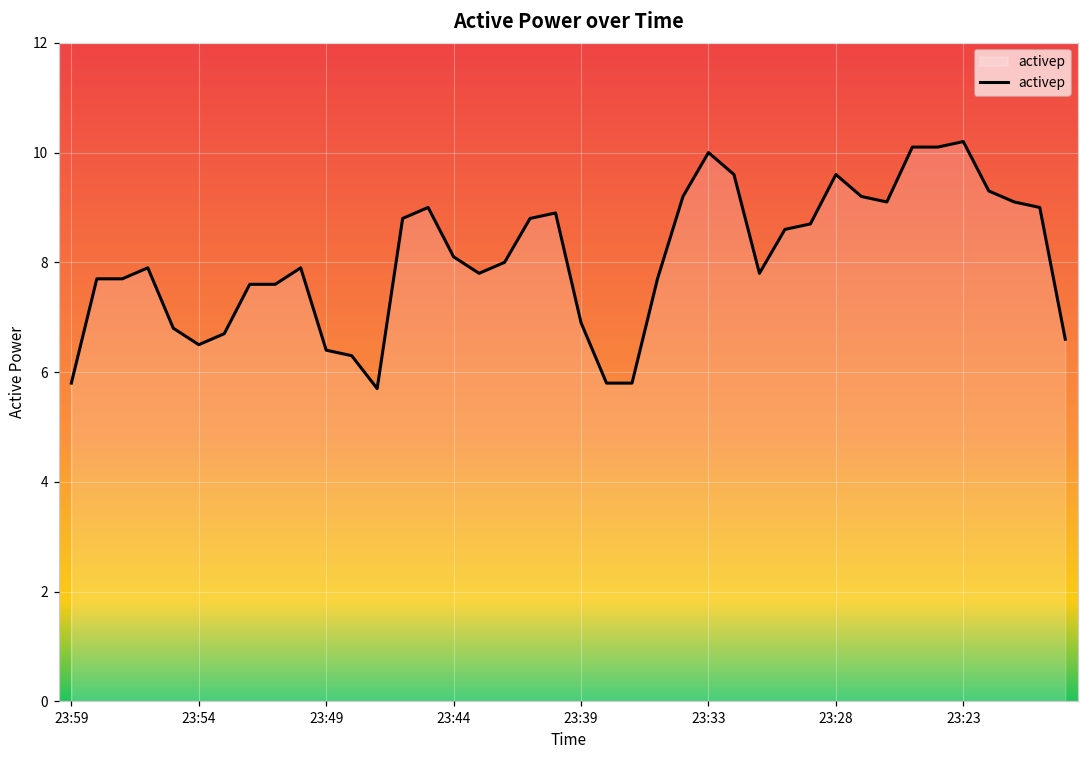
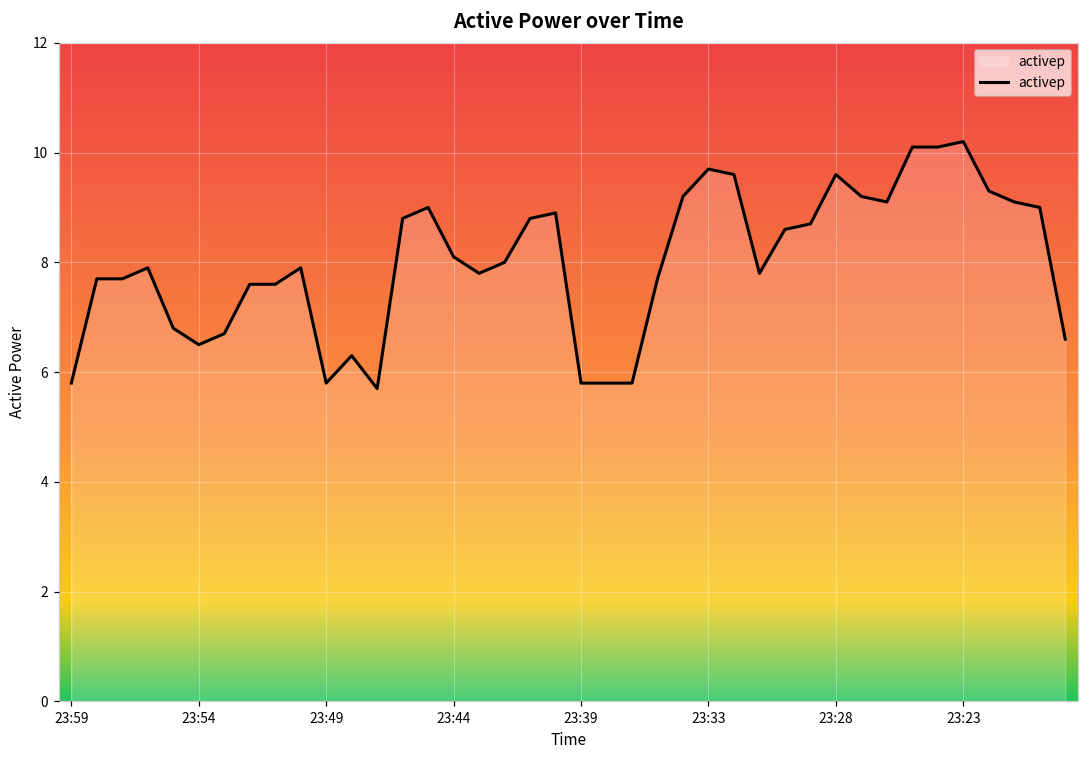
23:49: 6.4 -> 5.8
23:39: 6.9 -> 5.8
23:33: 10.0 -> 9.7
